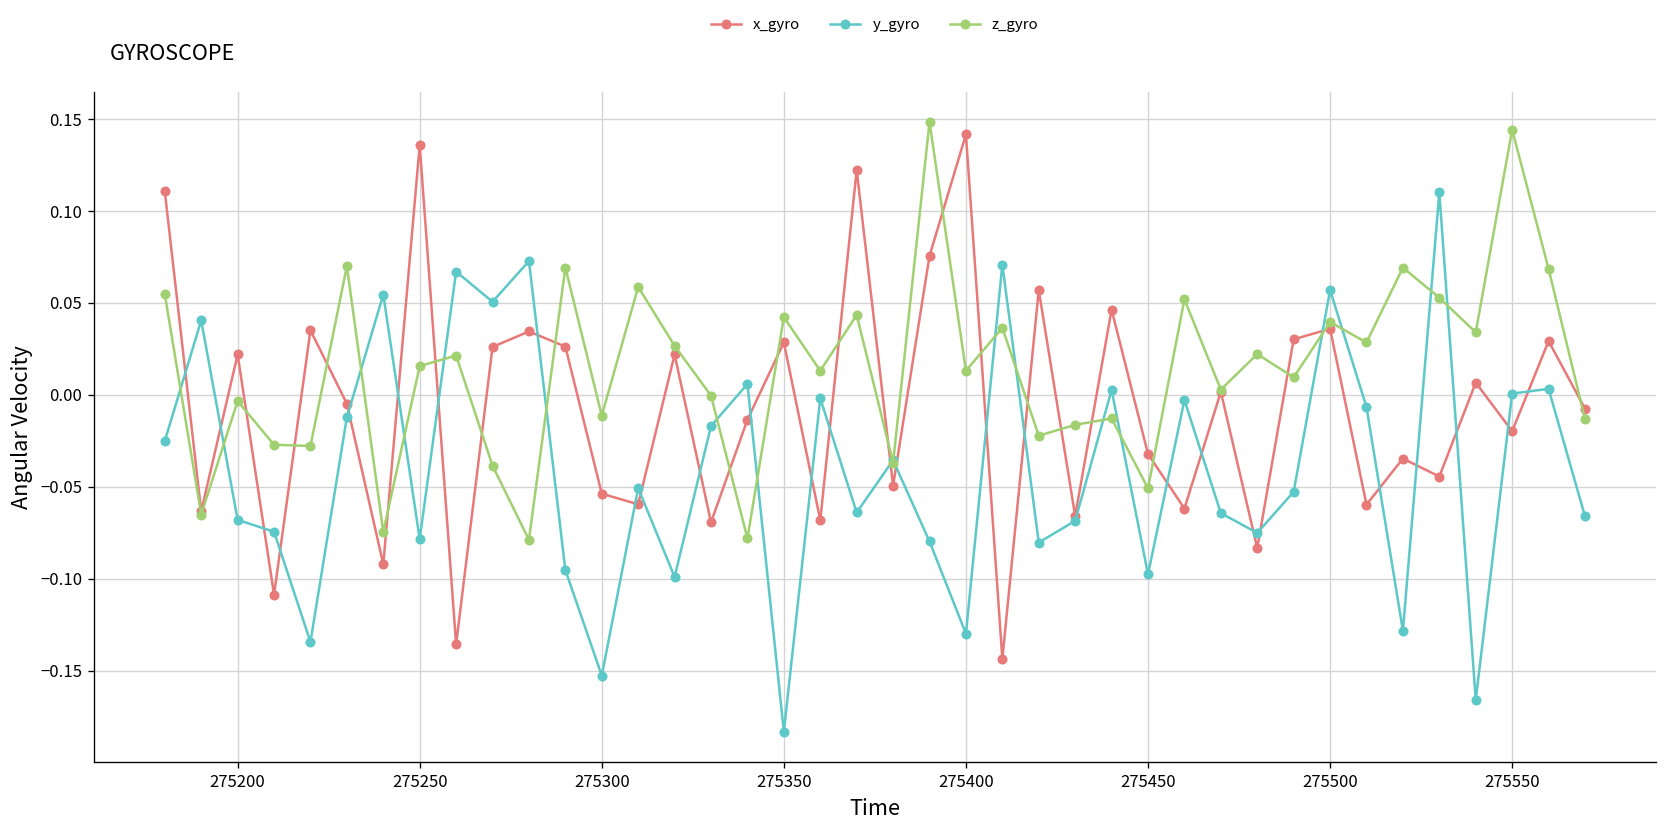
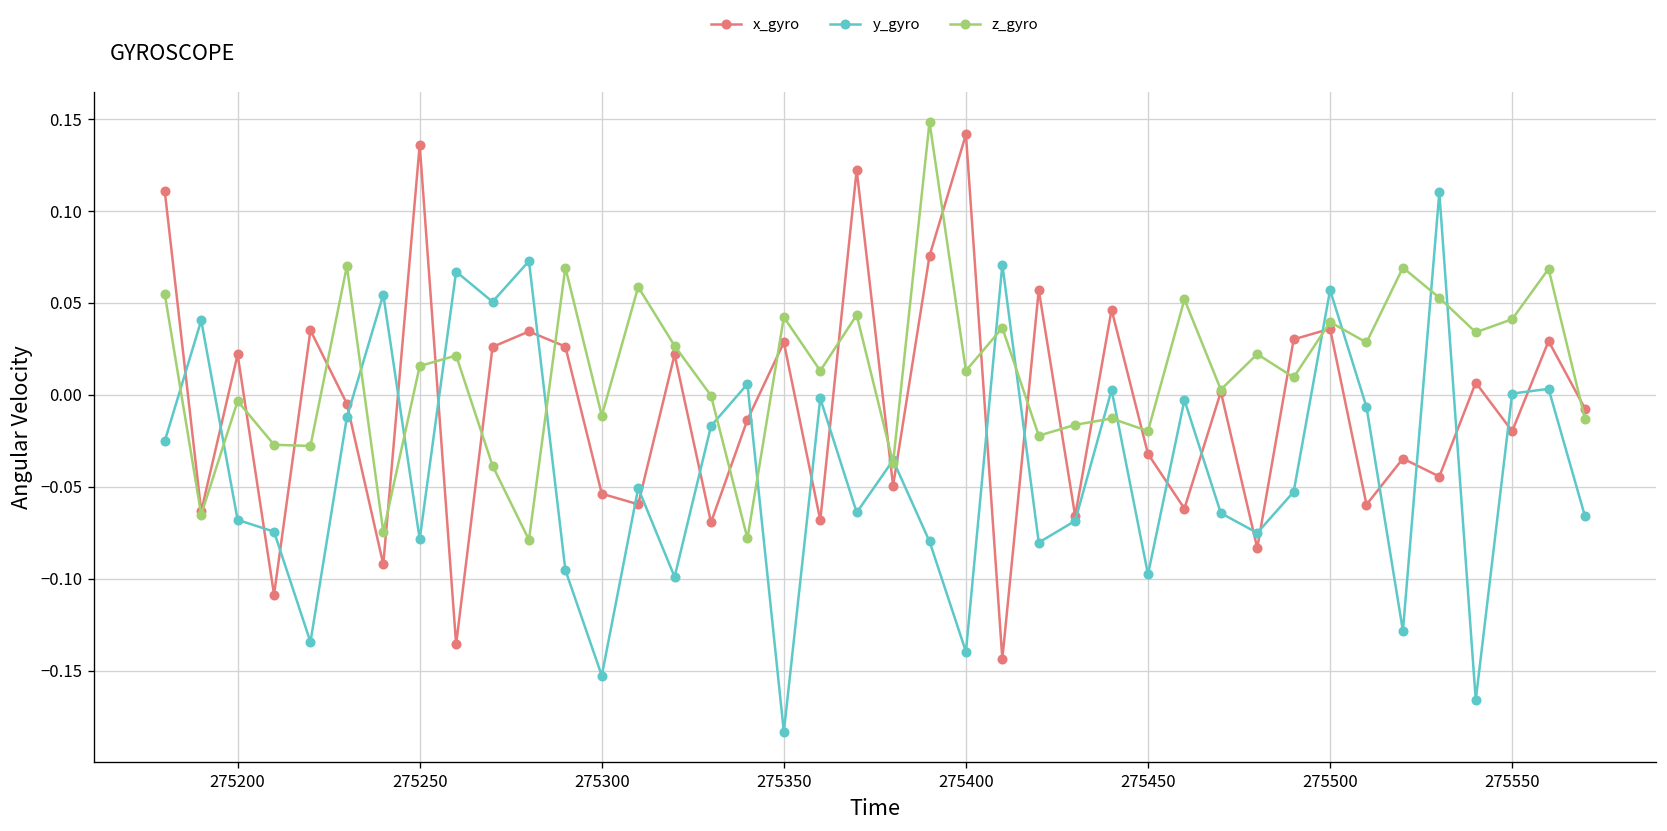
y_gyro, 275400: -0.130 -> -0.140
z_gyro, 275450: -0.051 -> -0.020
z_gyro, 275550: 0.144 -> 0.041
